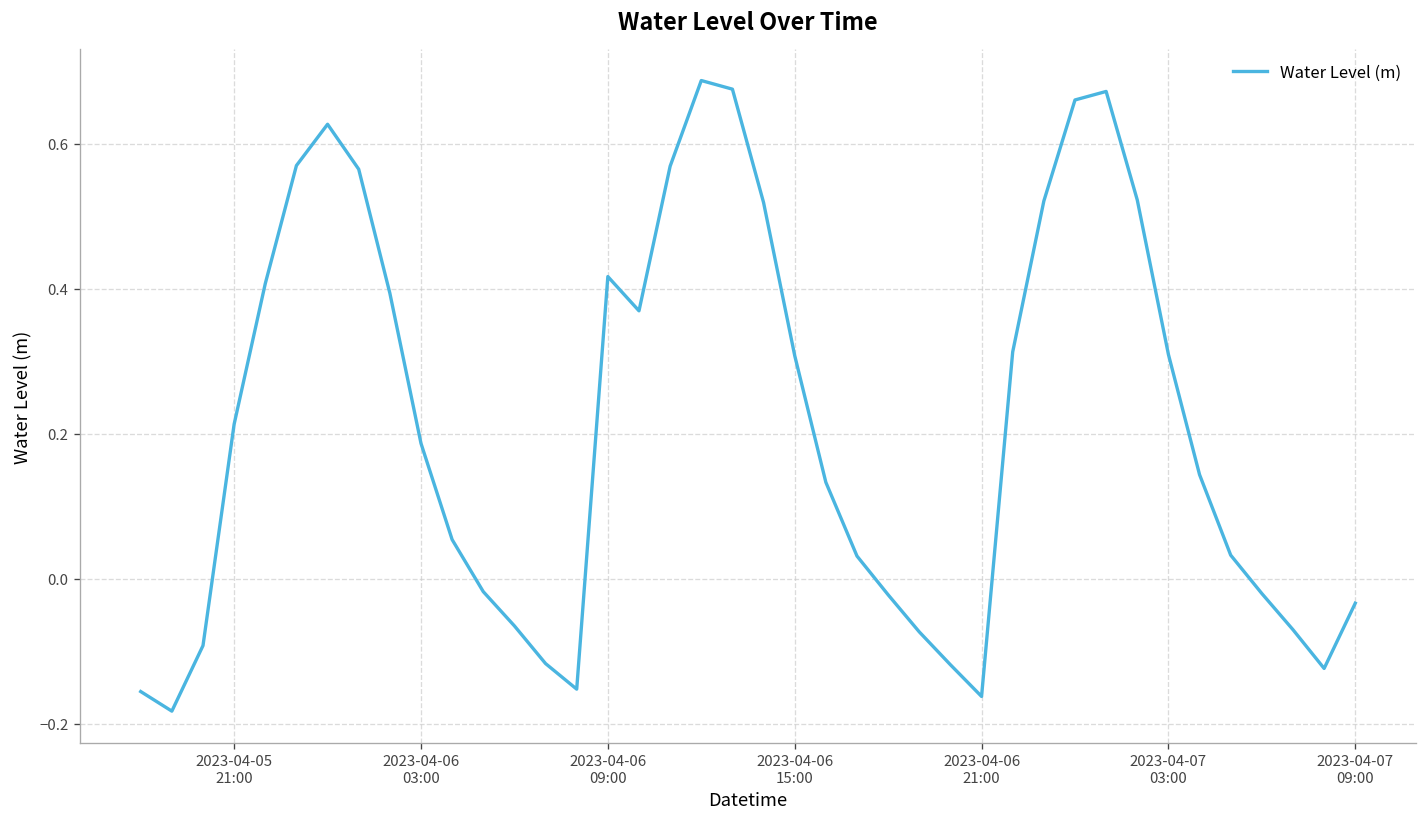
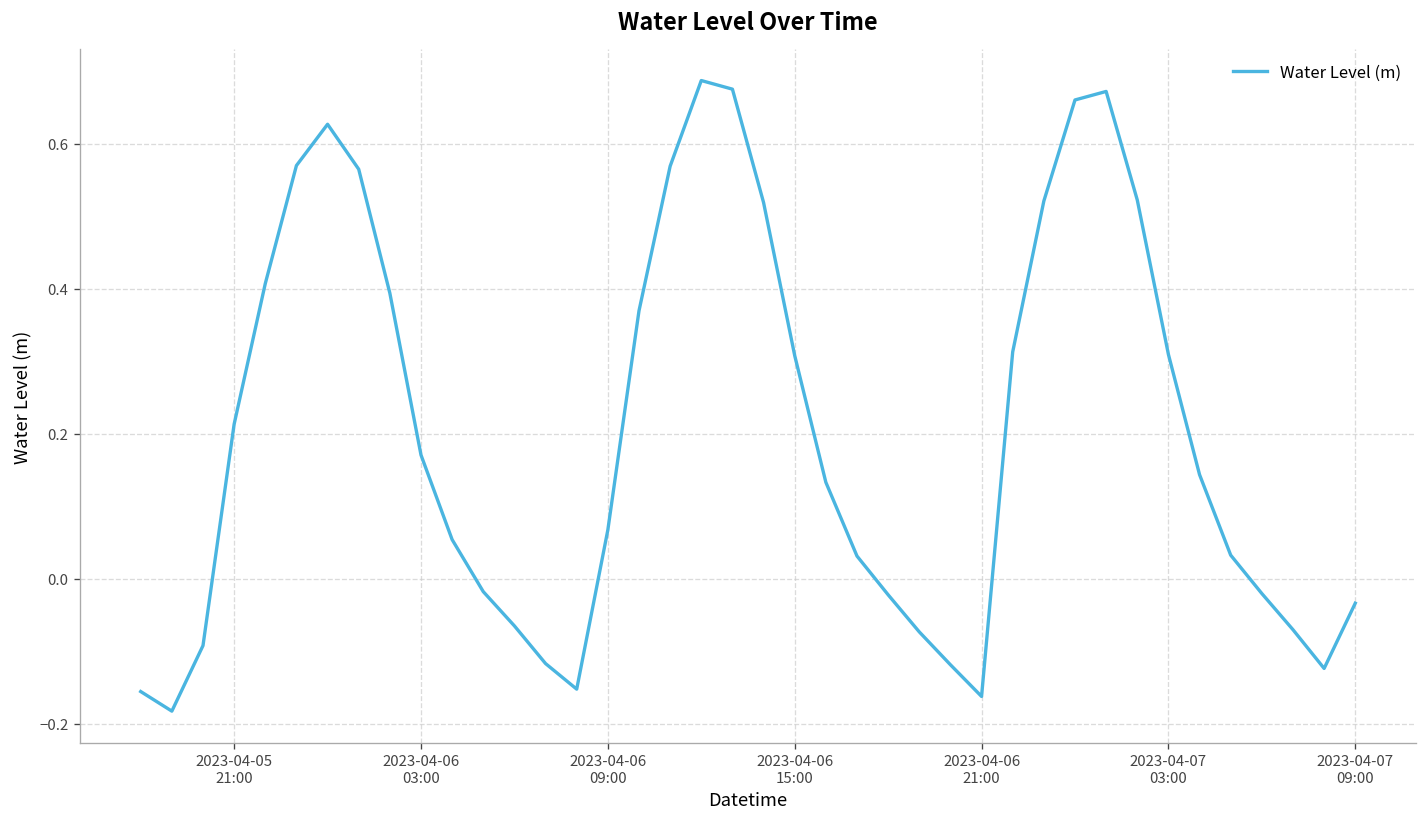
2023-04-06 03:00: 0.19 -> 0.17
2023-04-06 09:00: 0.42 -> 0.07
